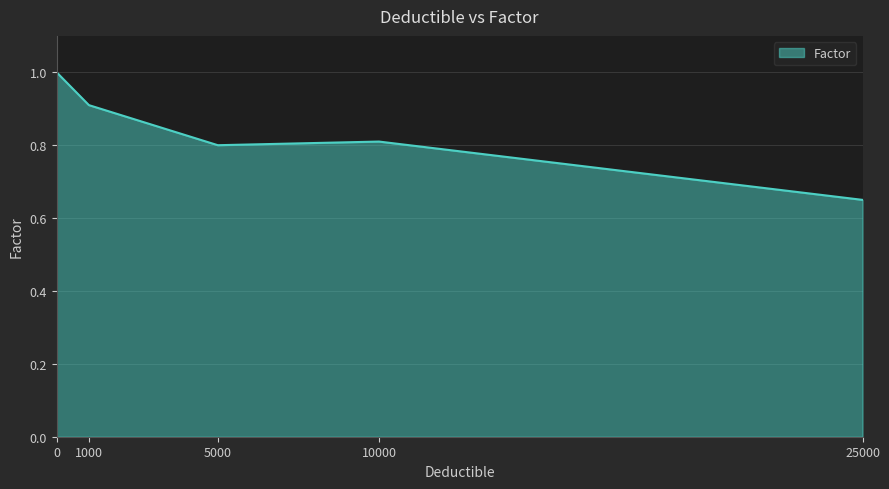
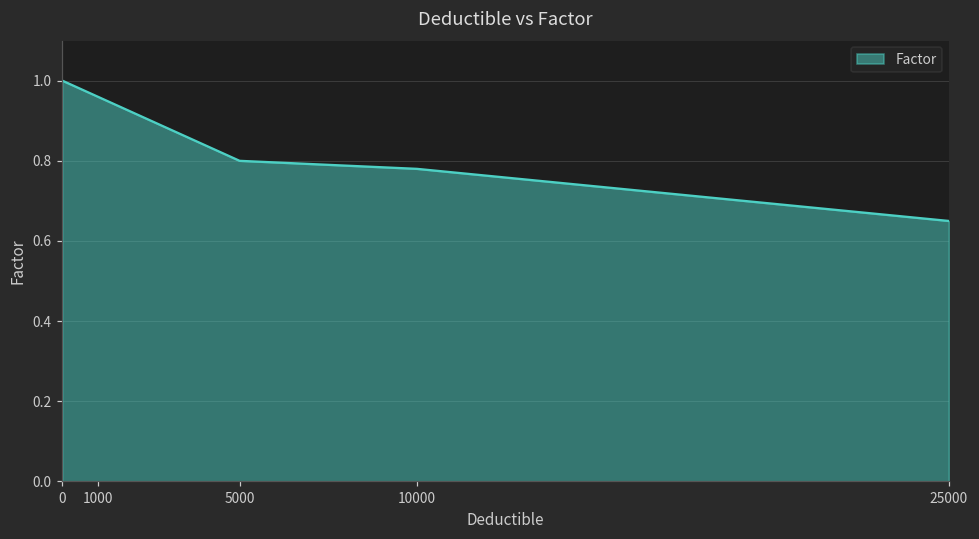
1000: 0.91 -> 0.96
10000: 0.81 -> 0.78
